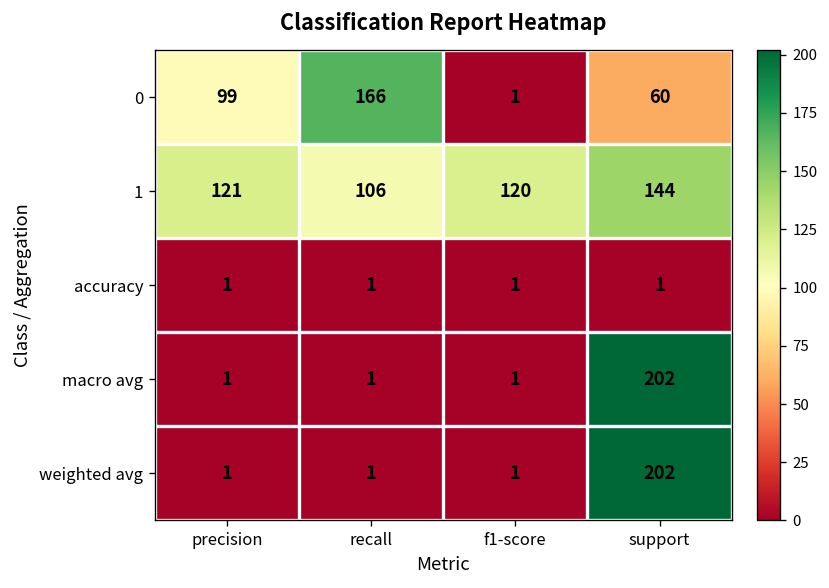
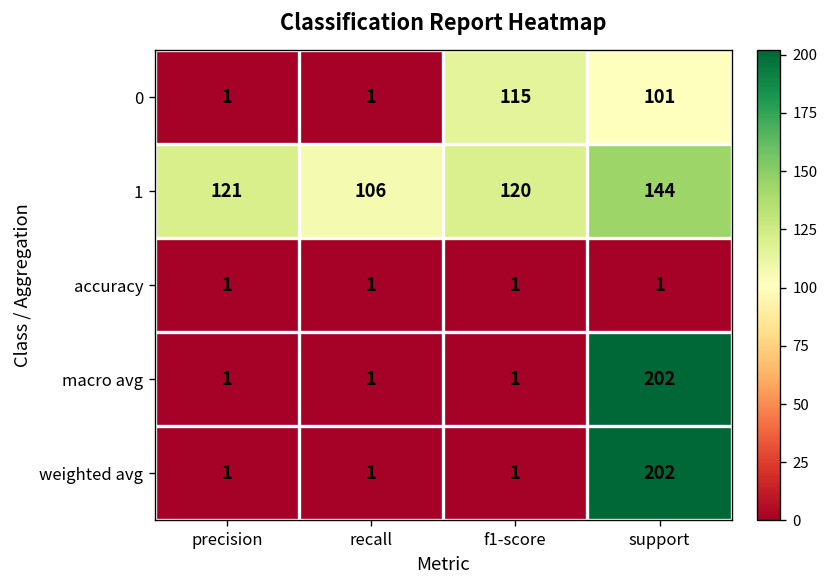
0, precision: 99 -> 1
0, recall: 166 -> 1
0, f1-score: 1 -> 115
0, support: 60 -> 101
